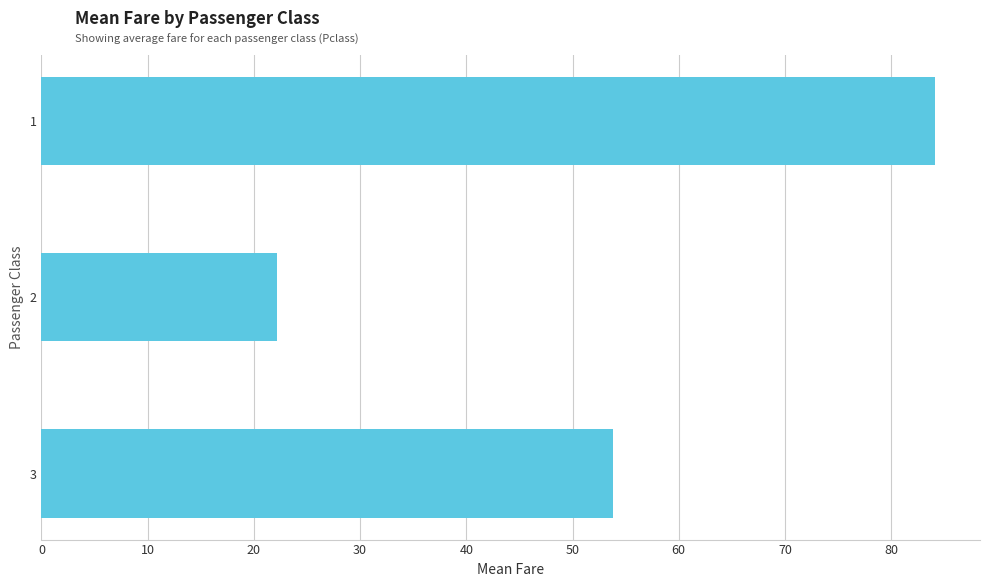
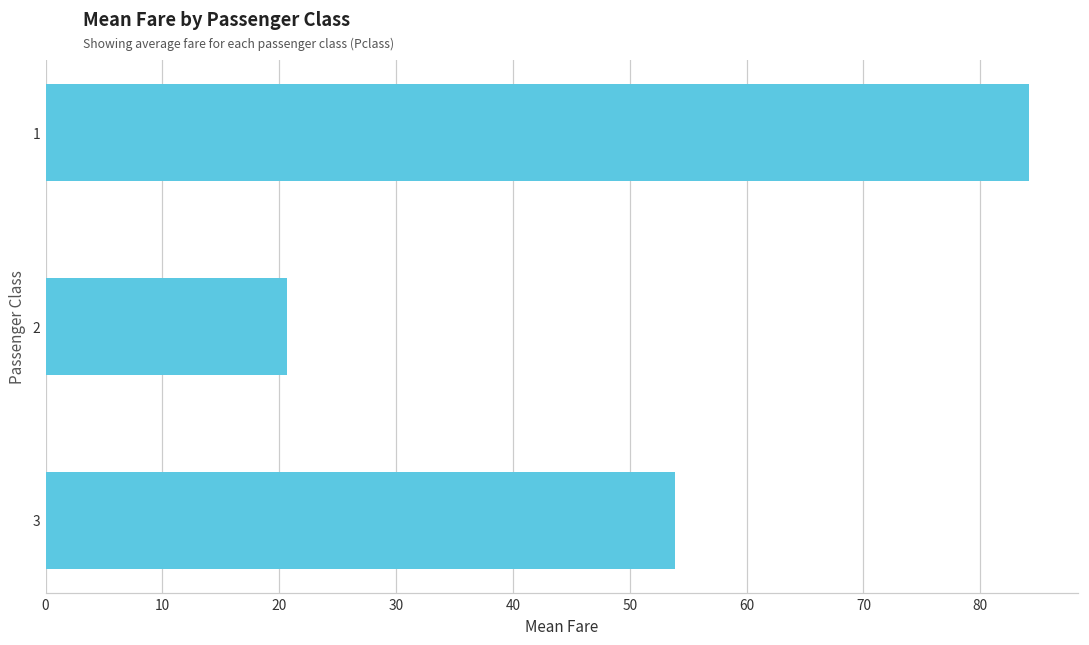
2: 22.2 -> 20.7
